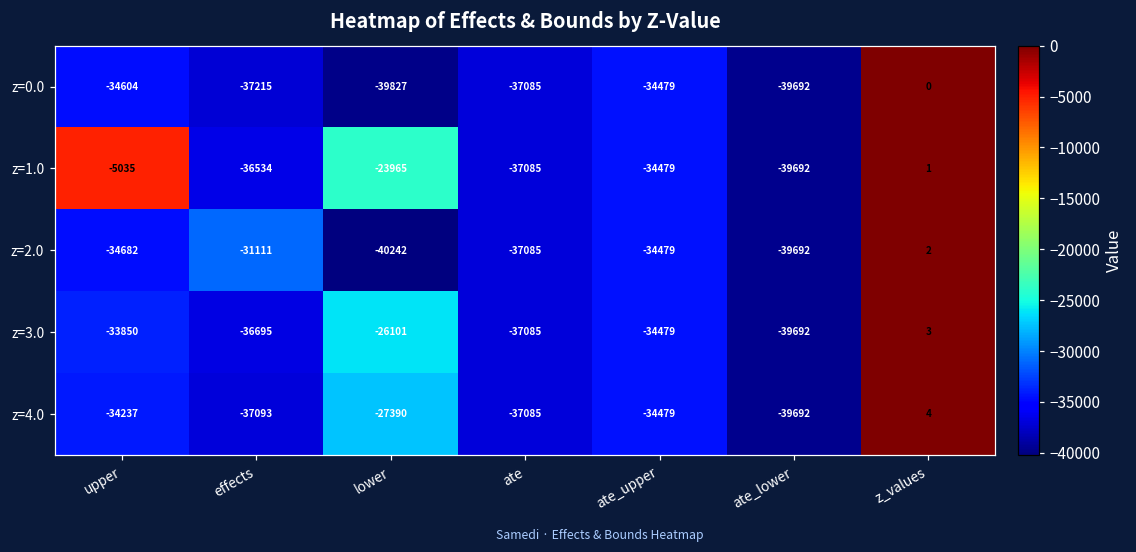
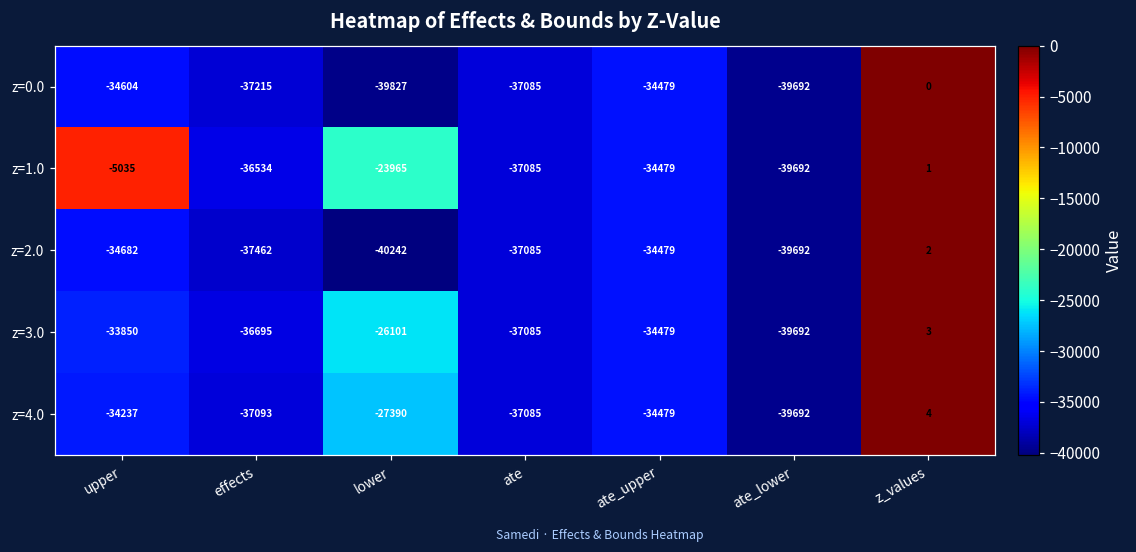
z=2.0, effects: -31111 -> -37462
